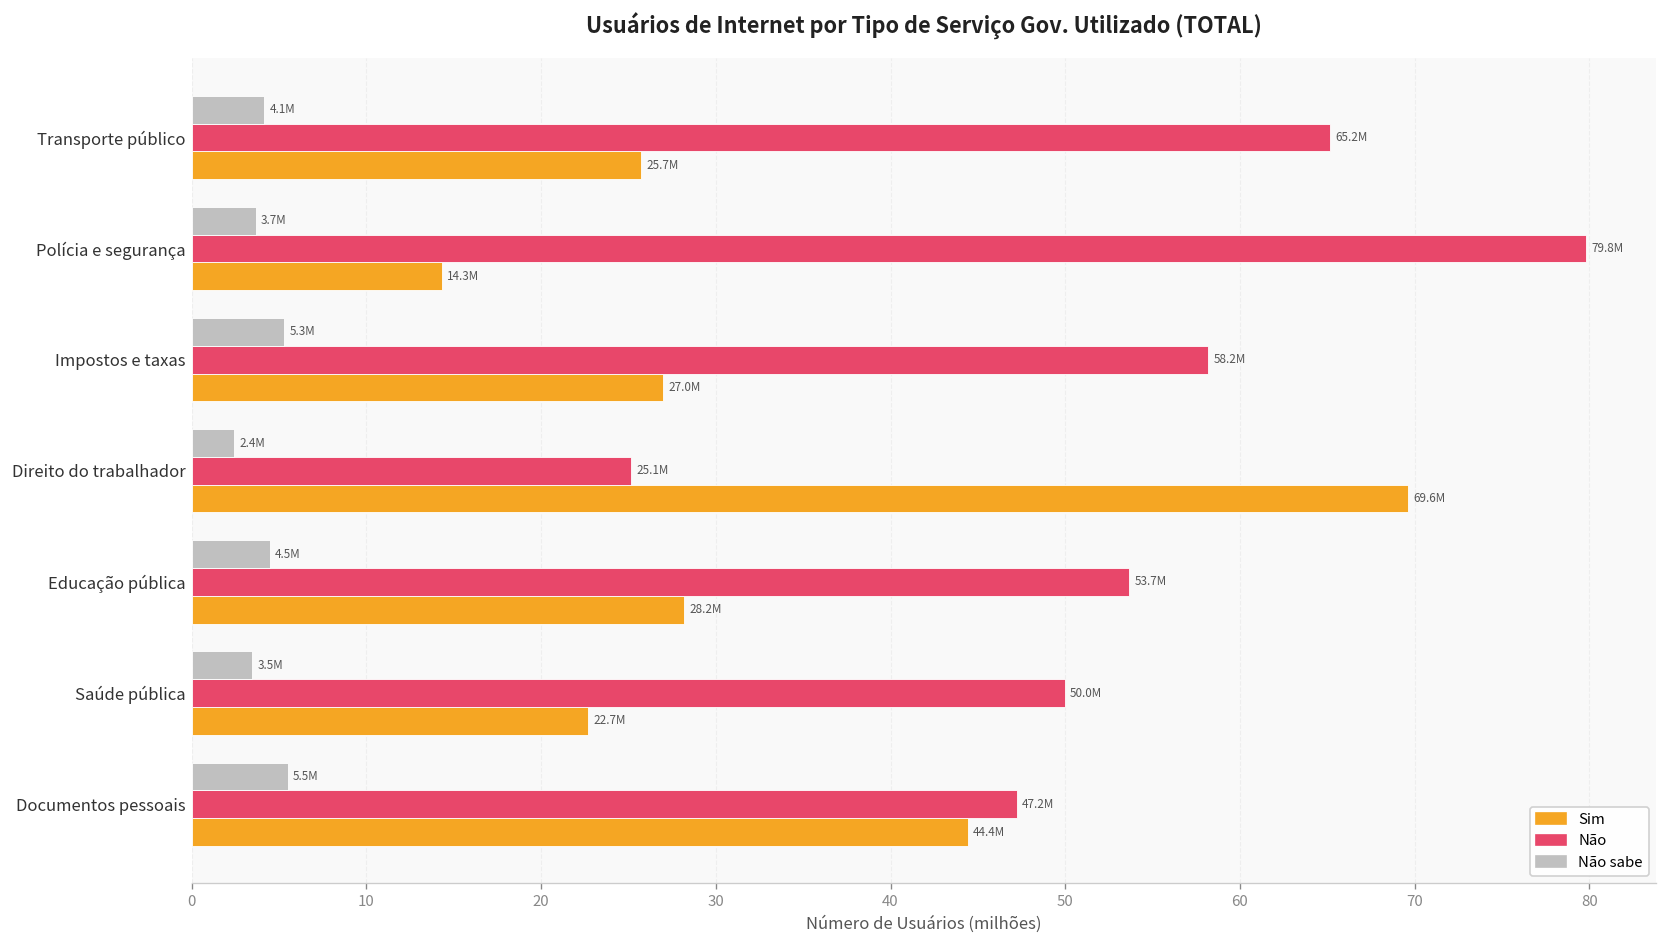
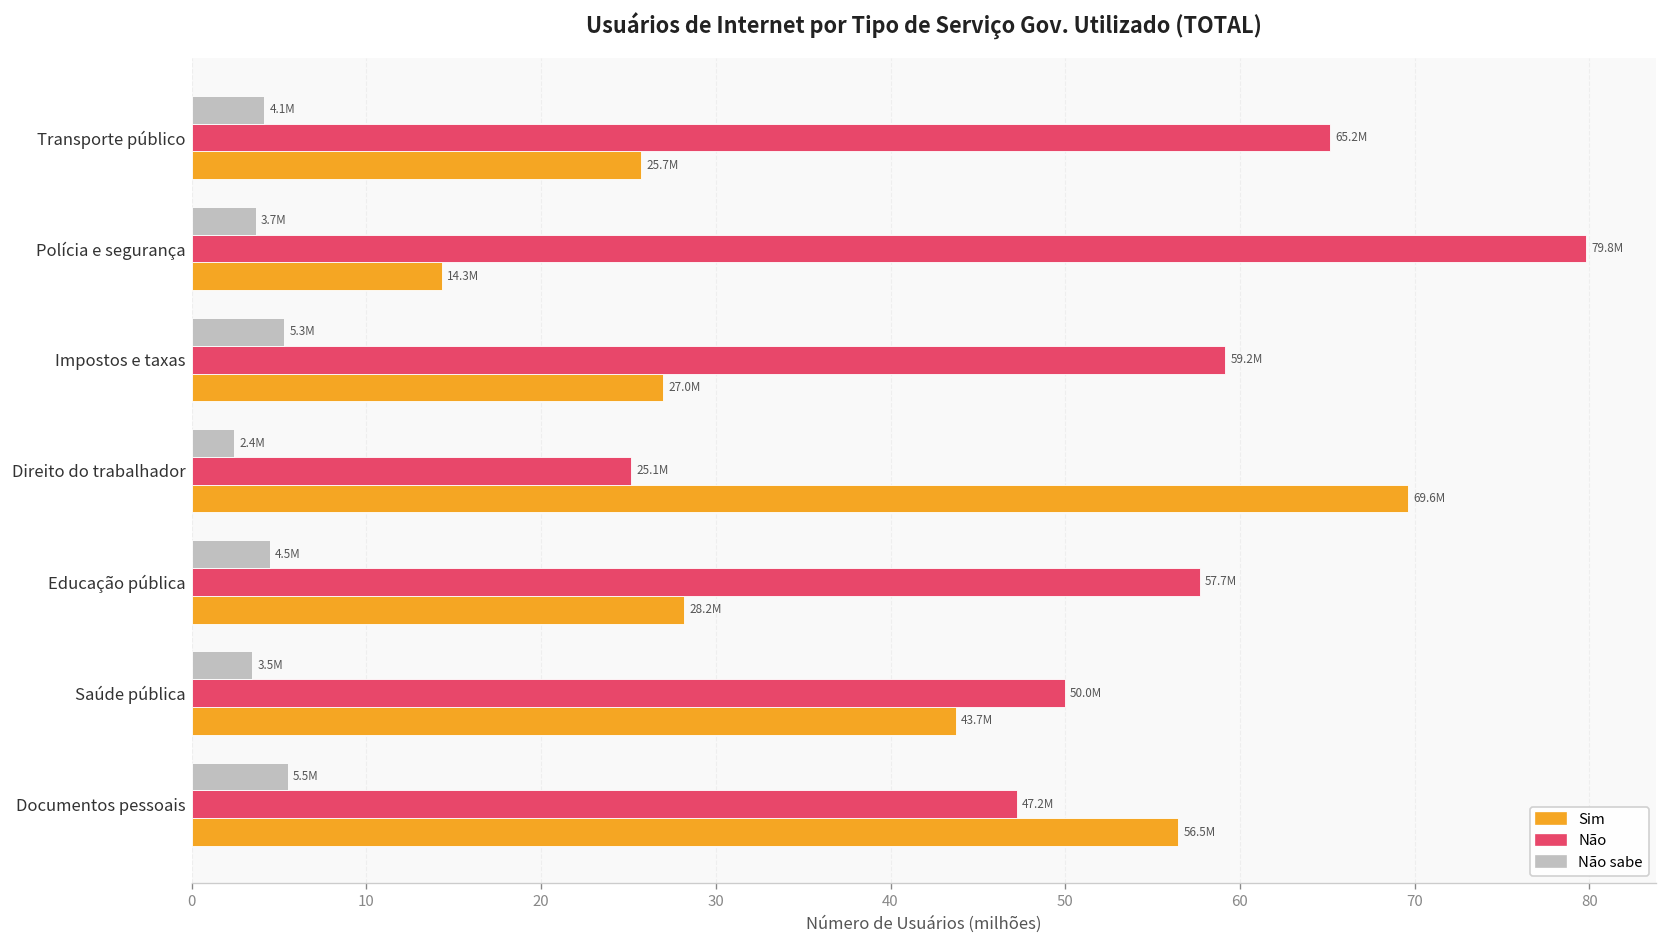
Não, Impostos e taxas: 58.2M -> 59.2M
Não, Educação pública: 53.7M -> 57.7M
Sim, Saúde pública: 22.7M -> 43.7M
Sim, Documentos pessoais: 44.4M -> 56.5M
